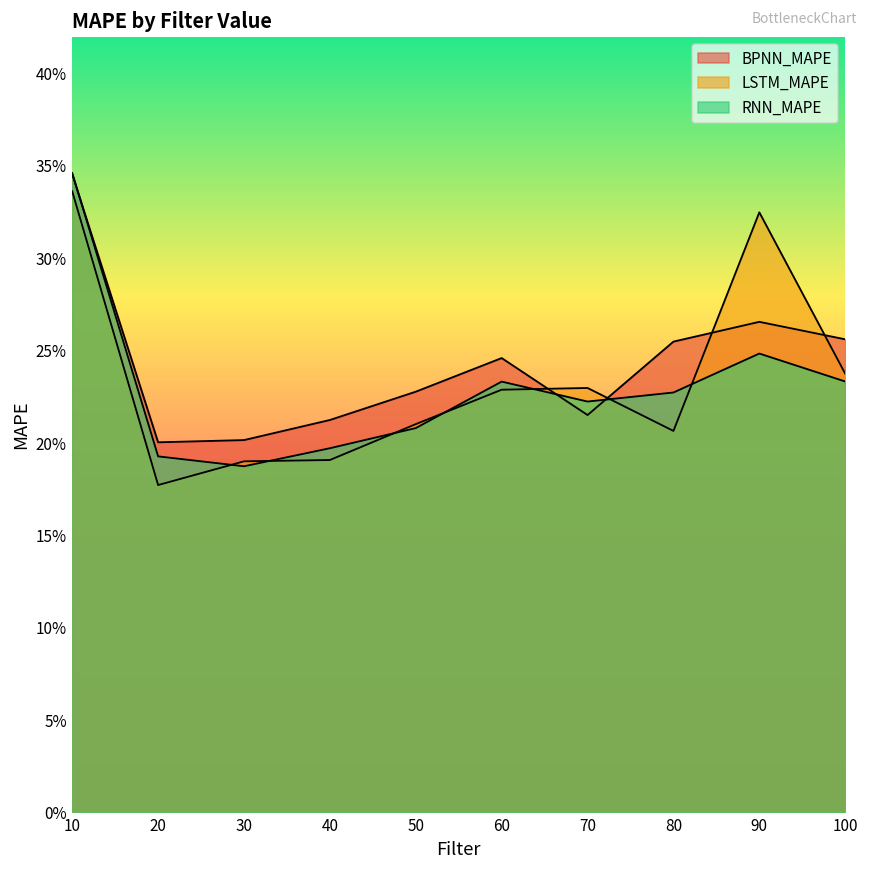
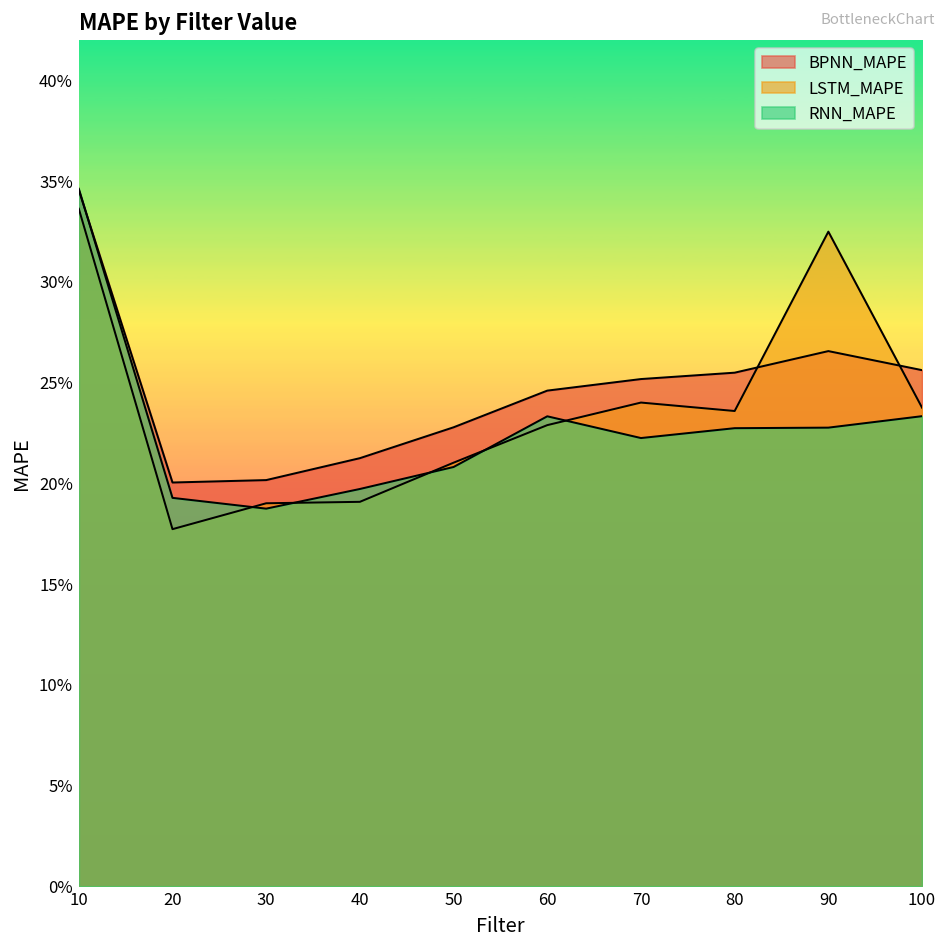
BPNN_MAPE, 70: 21.5% -> 25.2%
LSTM_MAPE, 70: 23.0% -> 24.0%
LSTM_MAPE, 80: 20.7% -> 23.6%
RNN_MAPE, 90: 24.8% -> 22.8%
